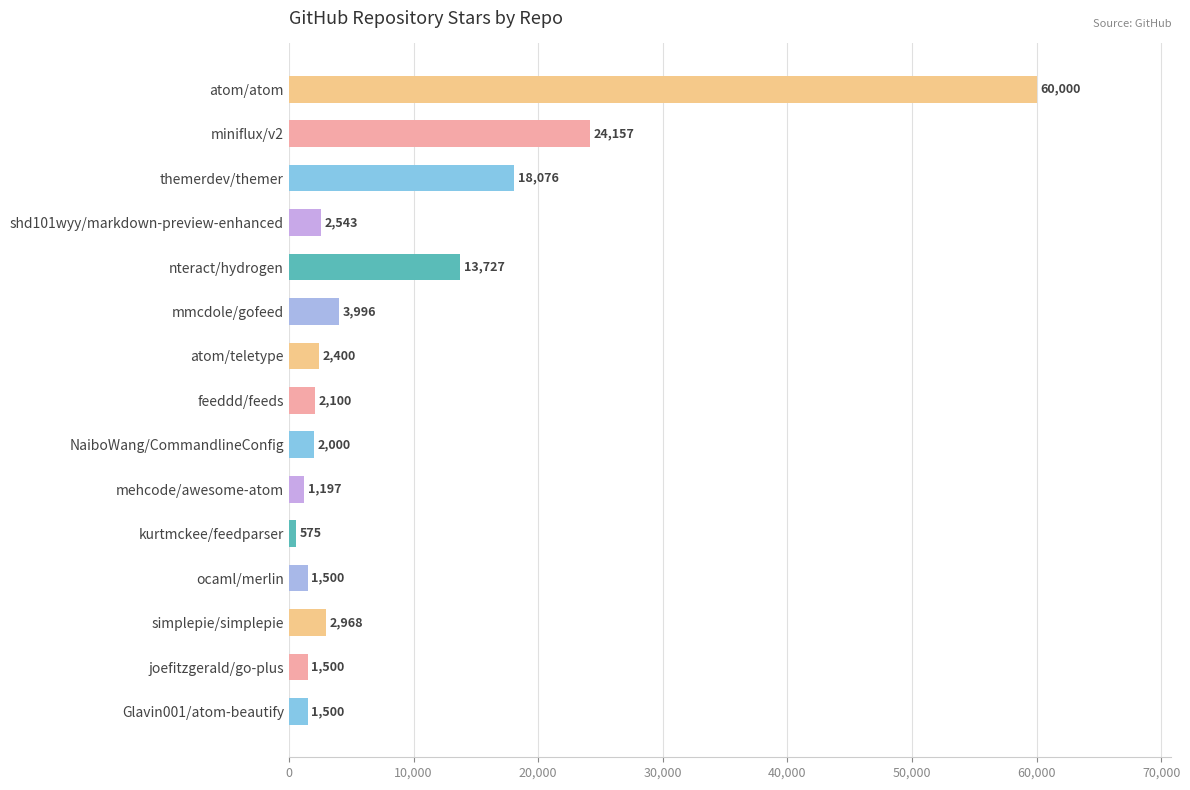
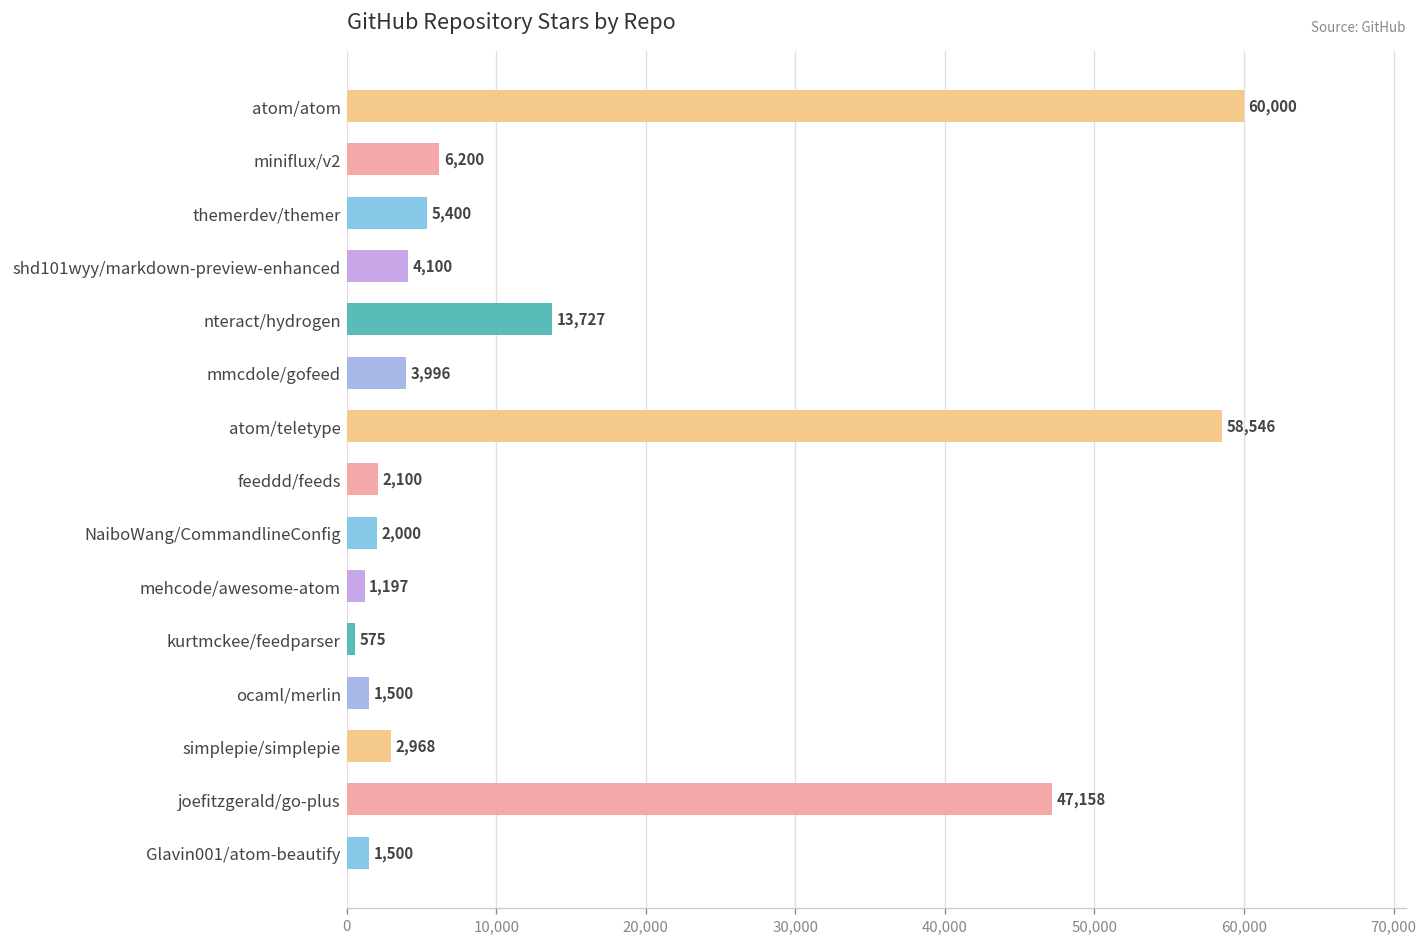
miniflux/v2: 24,157 -> 6,200
themerdev/themer: 18,076 -> 5,400
shd101wyy/markdown-preview-enhanced: 2,543 -> 4,100
atom/teletype: 2,400 -> 58,546
joefitzgerald/go-plus: 1,500 -> 47,158
